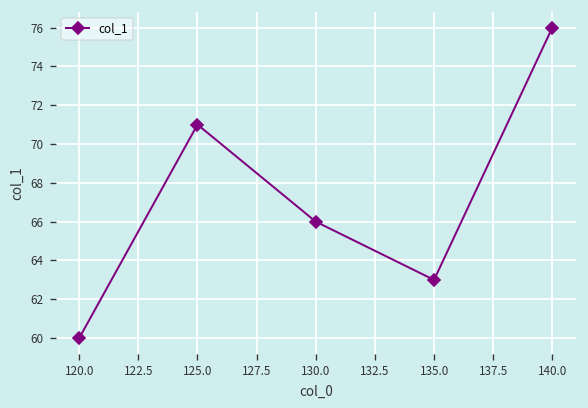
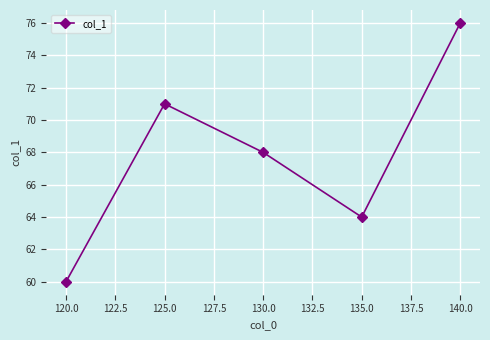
130.0: 66 -> 68
135.0: 63 -> 64
